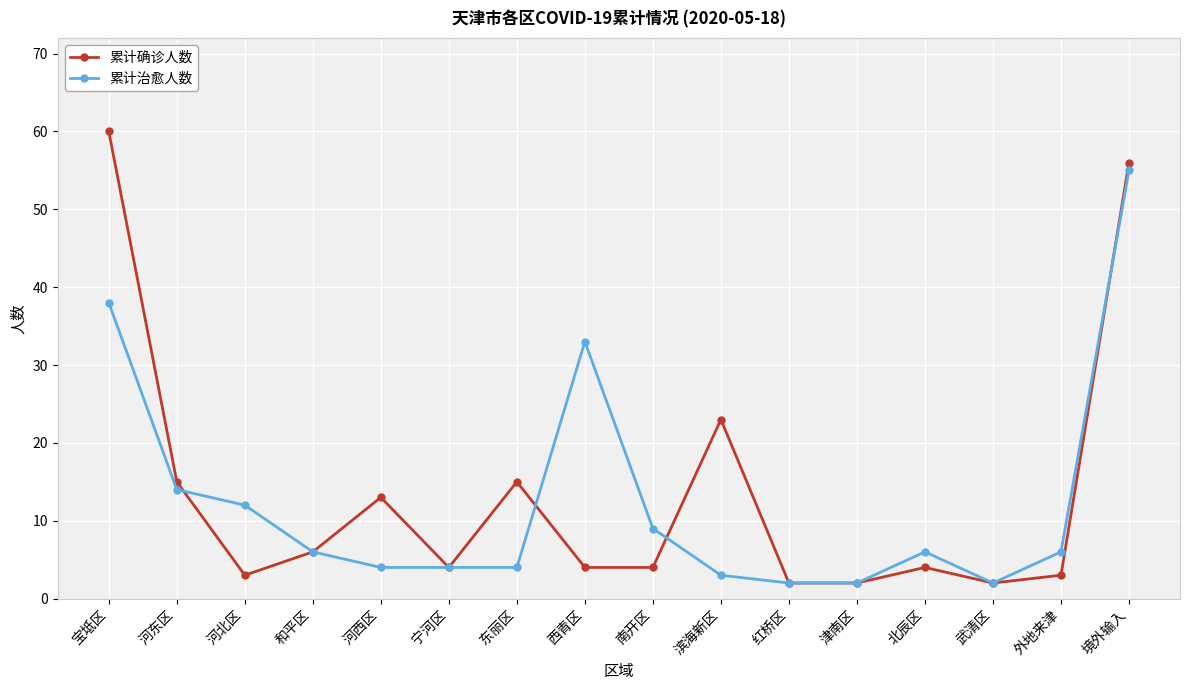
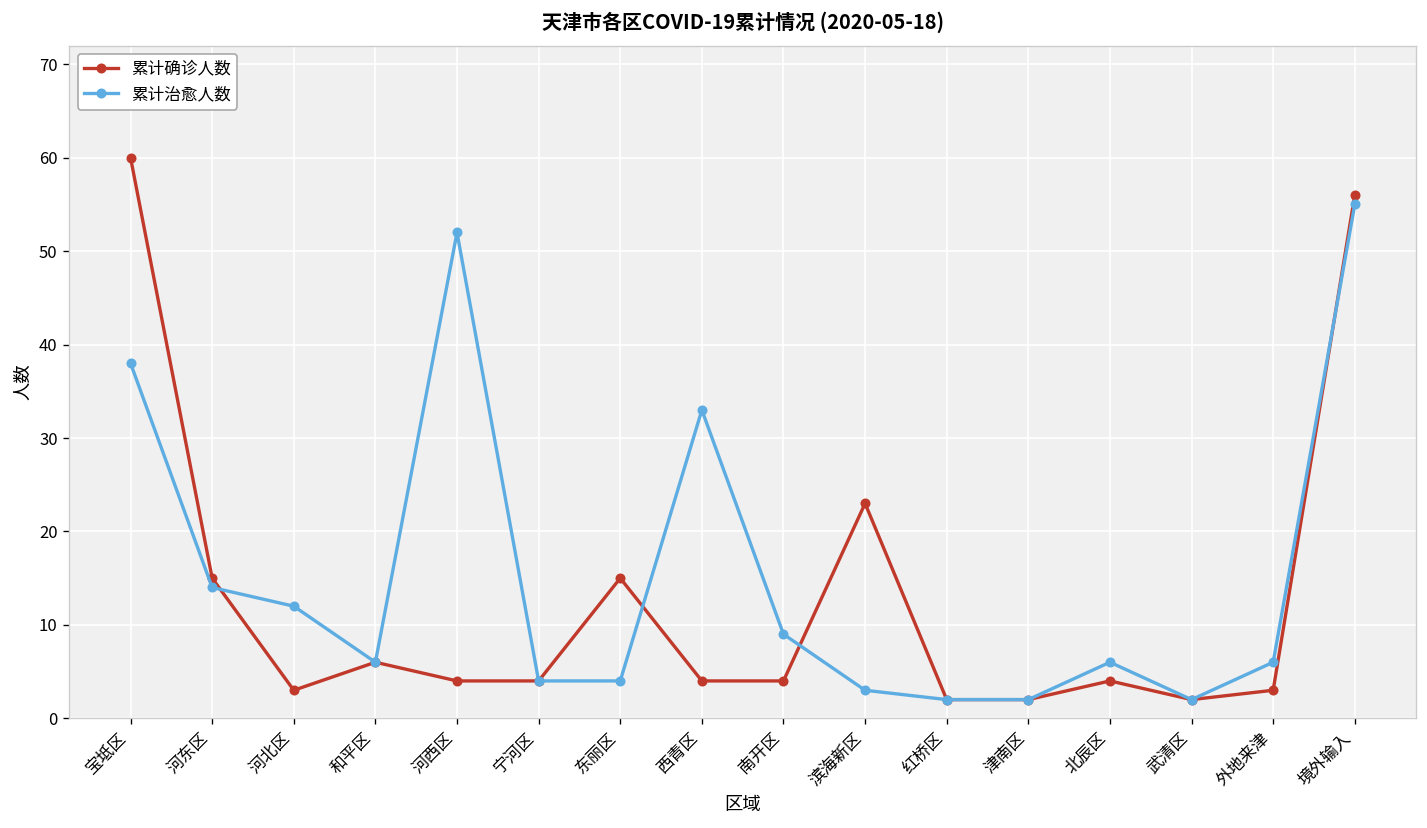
累计确诊人数, 河西区: 13 -> 4
累计治愈人数, 河西区: 4 -> 52
